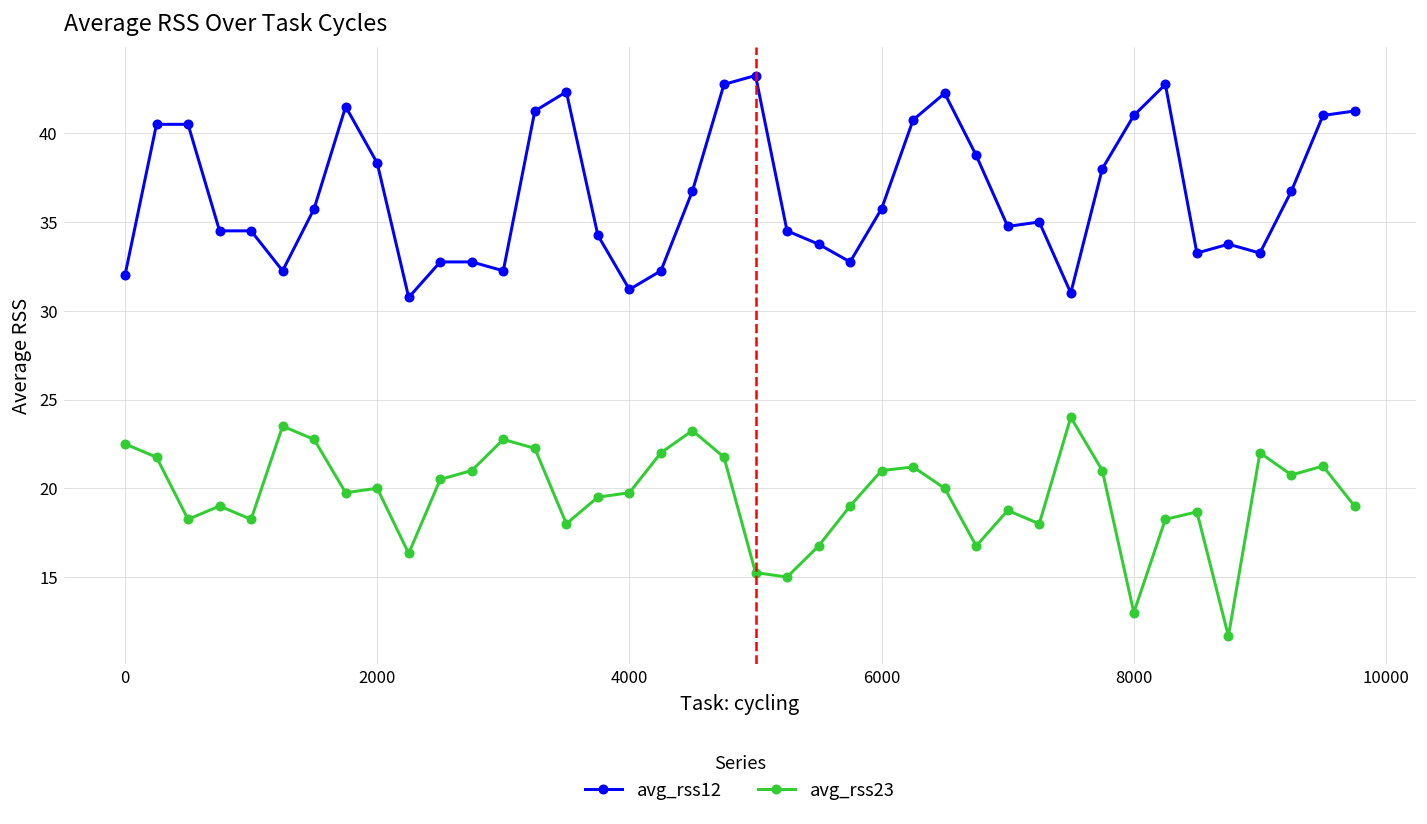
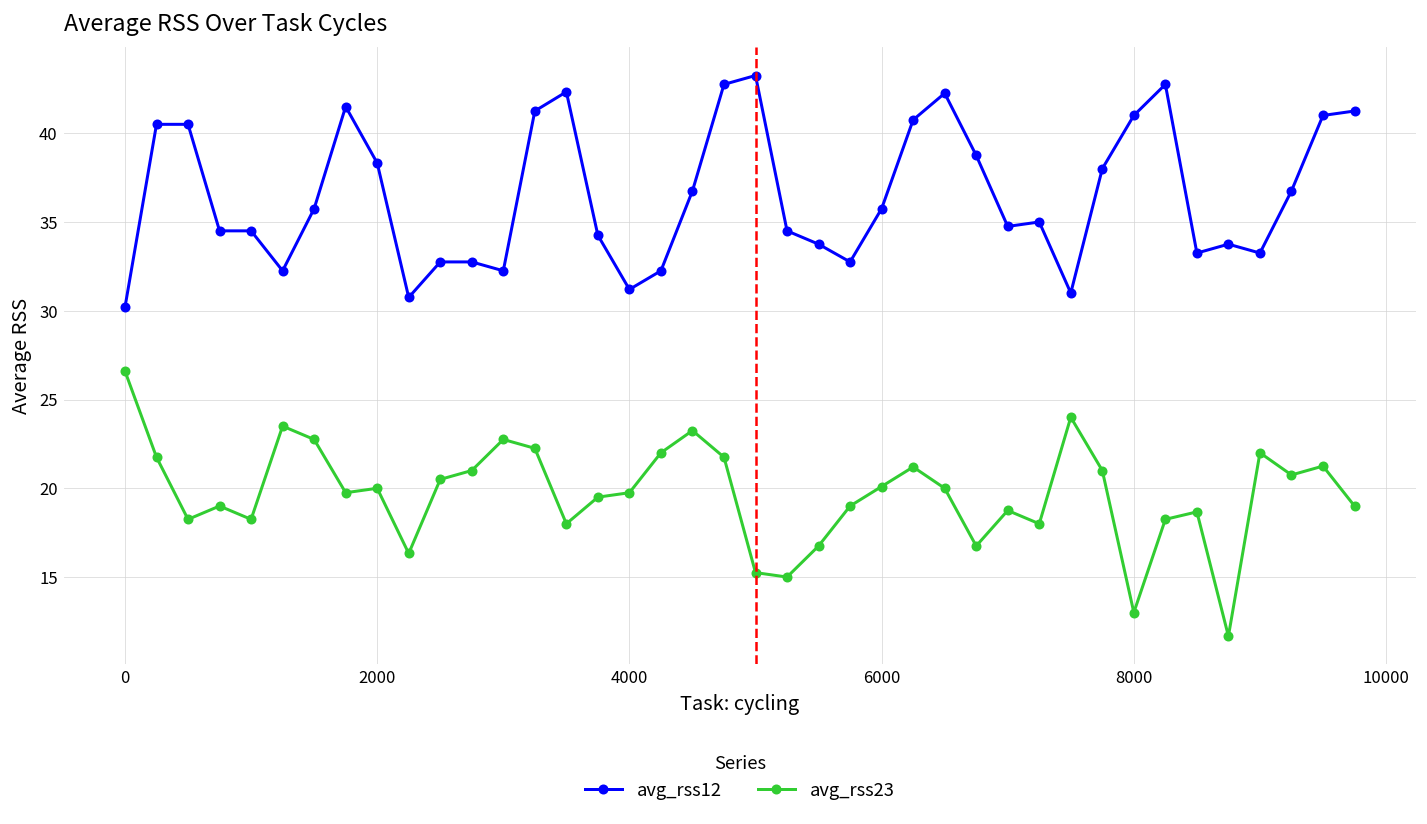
avg_rss12, 0: 32.0 -> 30.2
avg_rss23, 0: 22.5 -> 26.6
avg_rss23, 6000: 21.0 -> 20.1
